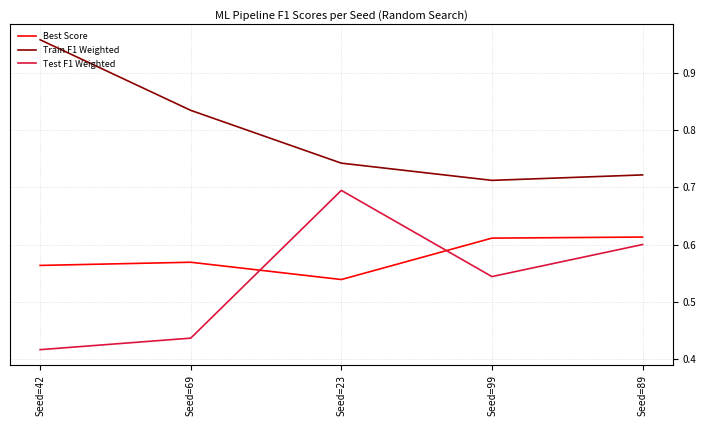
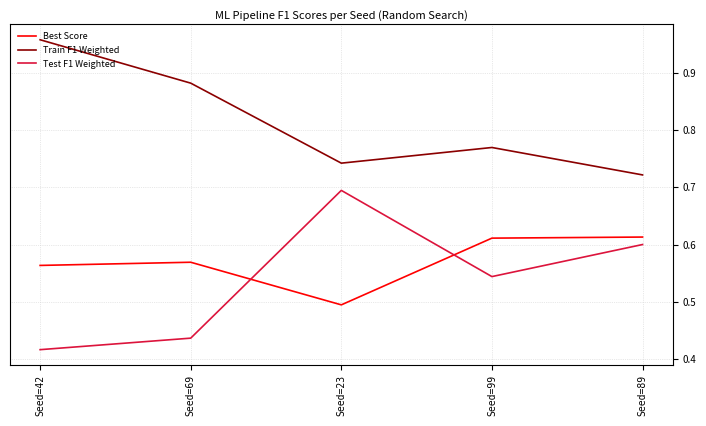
Train F1 Weighted, Seed=69: 0.83 -> 0.88
Best Score, Seed=23: 0.54 -> 0.49
Train F1 Weighted, Seed=99: 0.71 -> 0.77
